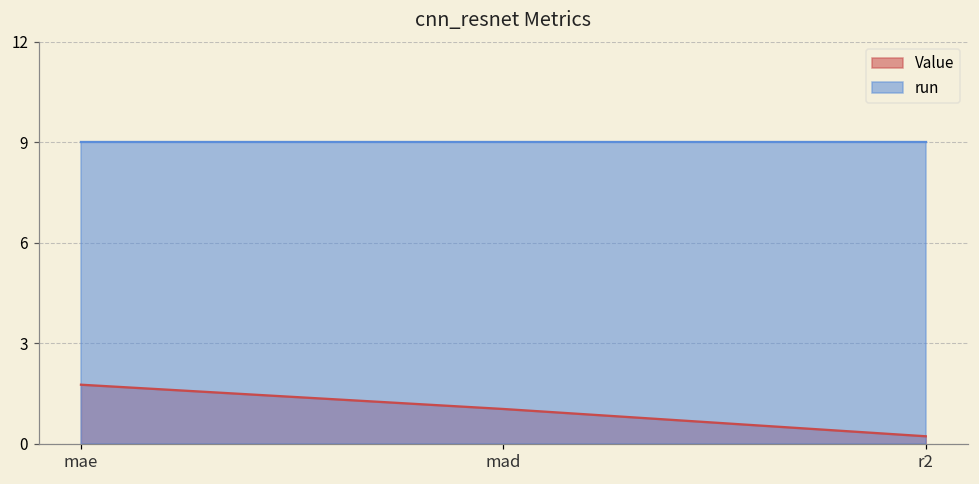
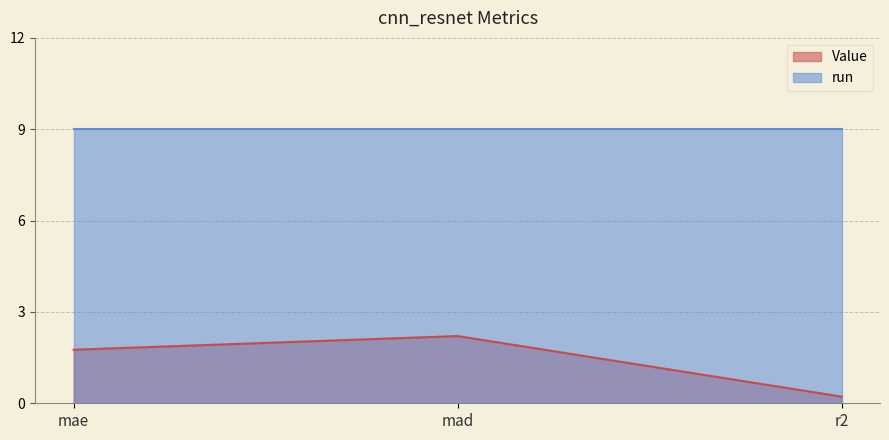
Value, mad: 1.0 -> 2.2
